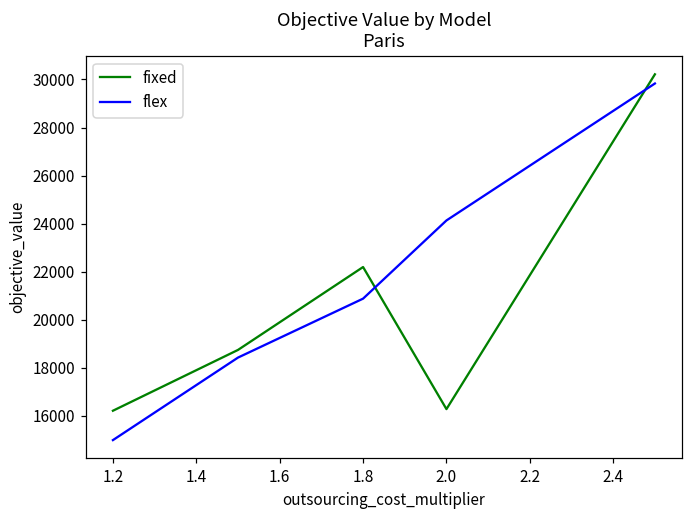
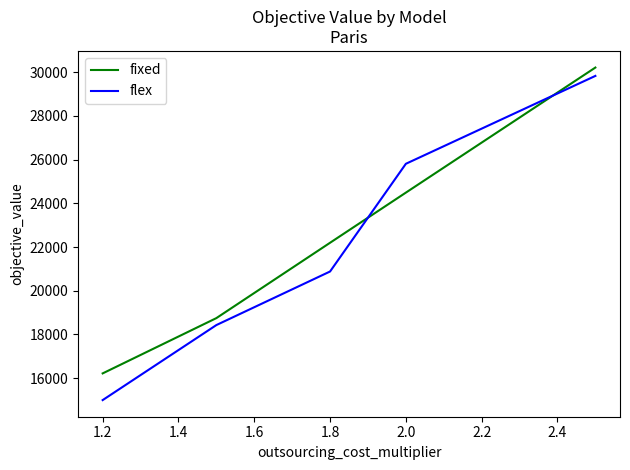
fixed, 2.0: 16300 -> 24500
flex, 2.0: 24100 -> 25800
